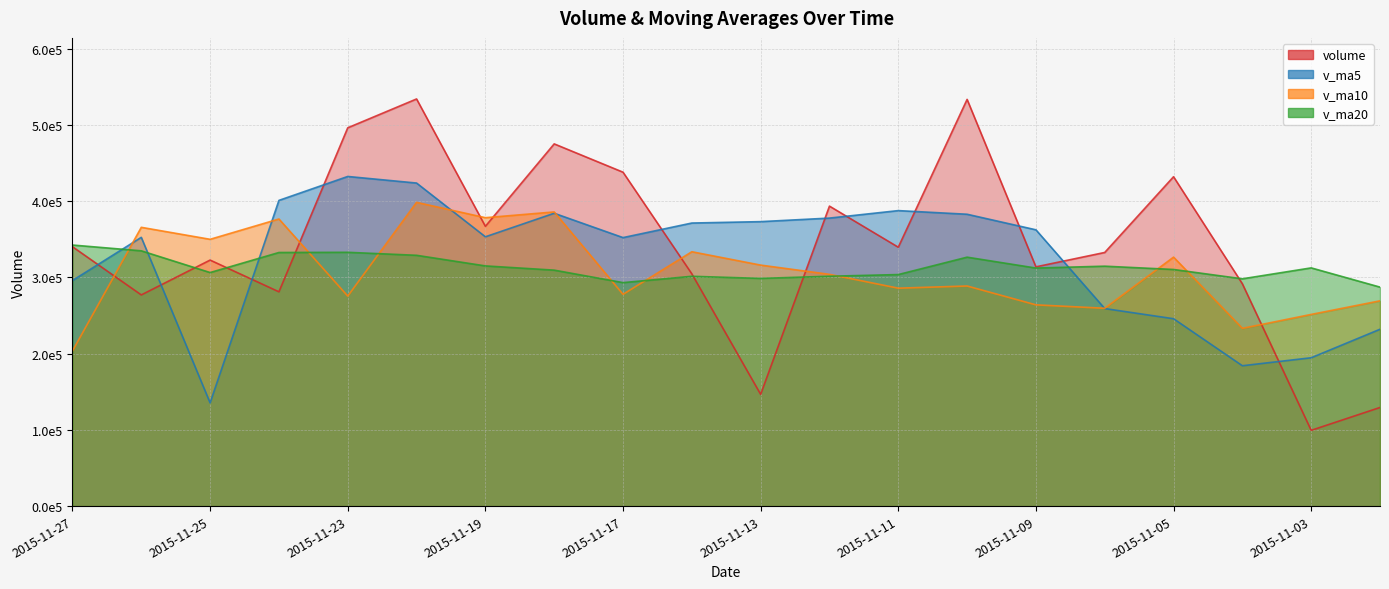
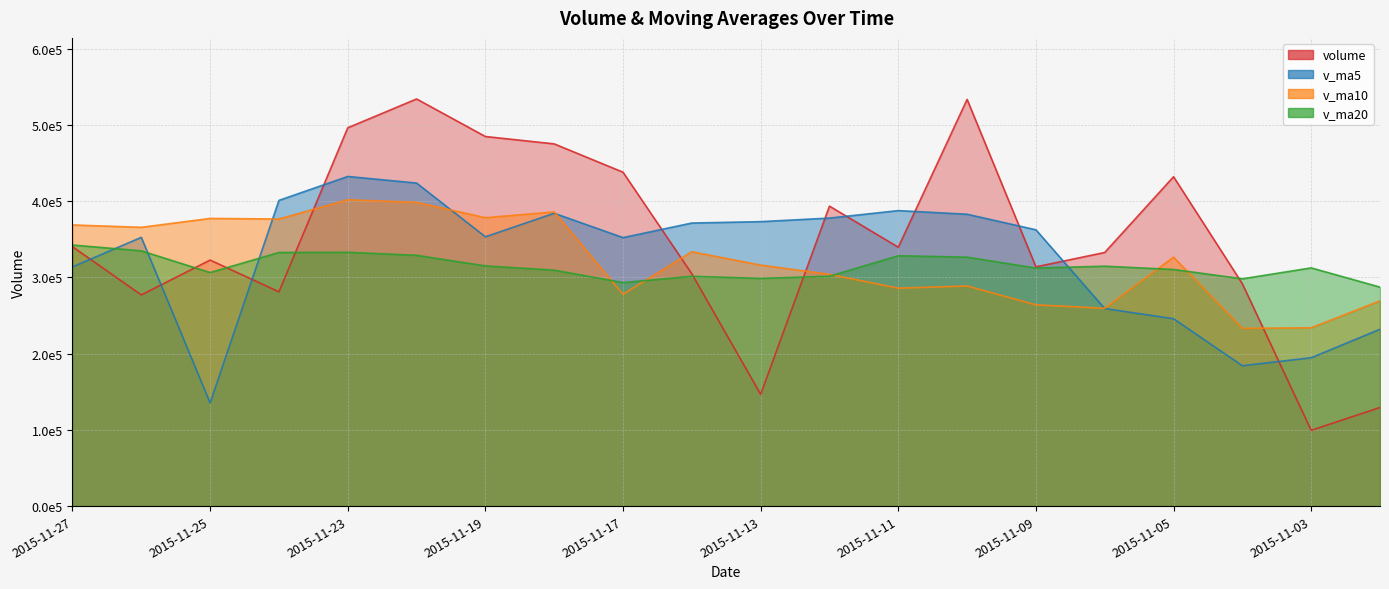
v_ma5, 2015-11-27: 300000 -> 310000
v_ma10, 2015-11-27: 200000 -> 370000
v_ma10, 2015-11-25: 350000 -> 380000
v_ma10, 2015-11-23: 280000 -> 400000
volume, 2015-11-19: 370000 -> 480000
v_ma20, 2015-11-11: 300000 -> 330000
v_ma10, 2015-11-03: 250000 -> 230000
